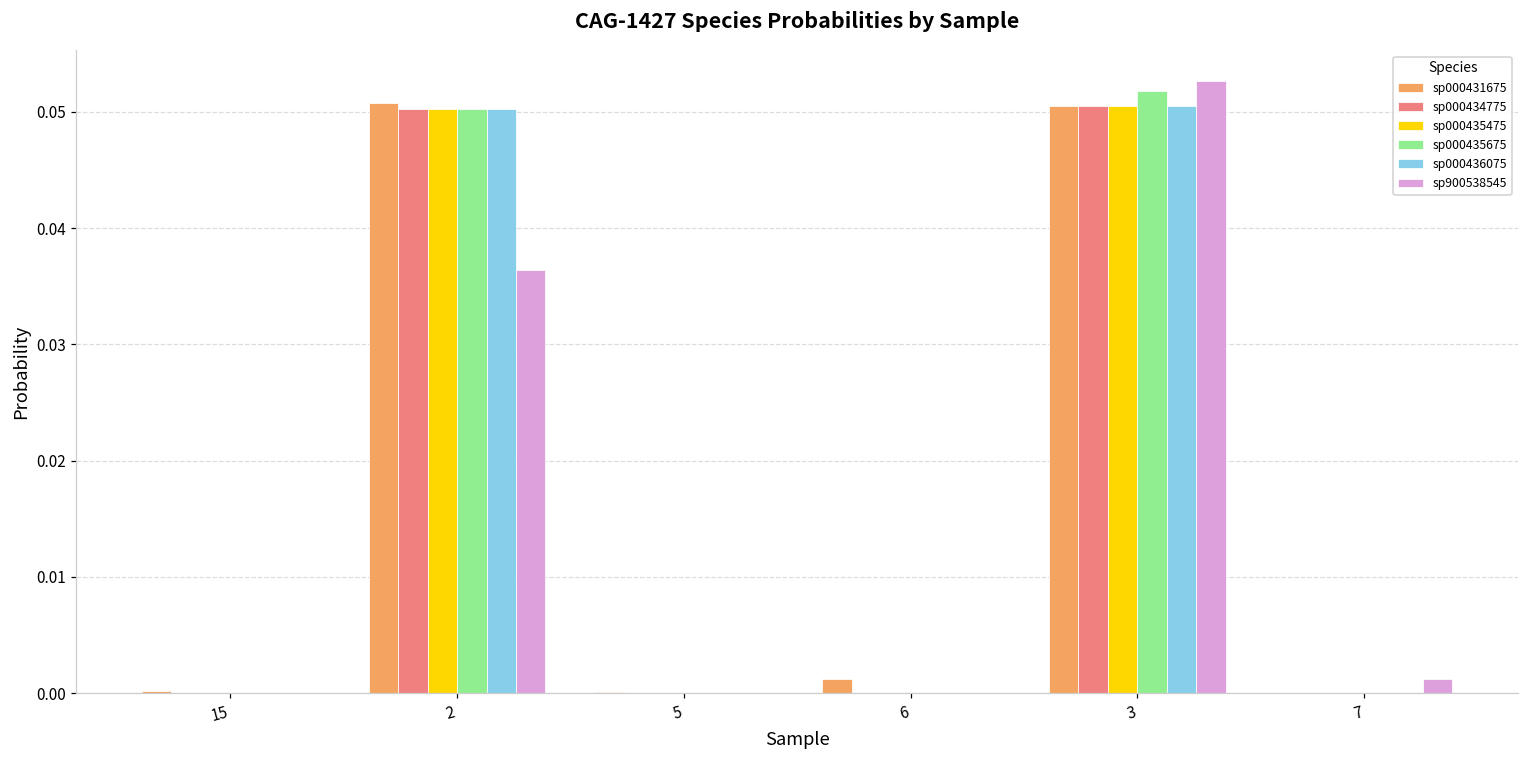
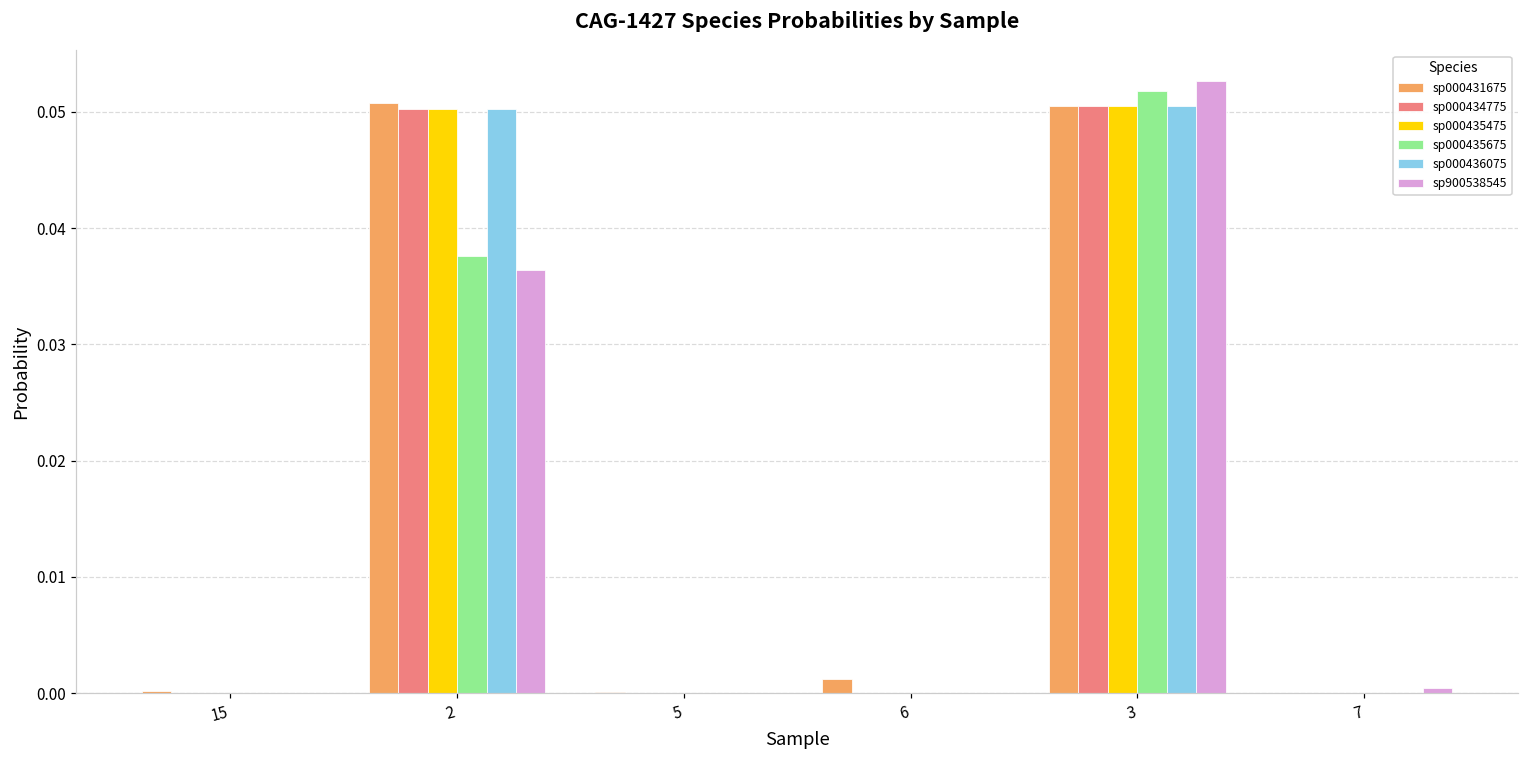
sp000435675, 2: 0.0503 -> 0.0376
sp900538545, 7: 0.0012 -> 0.0005
